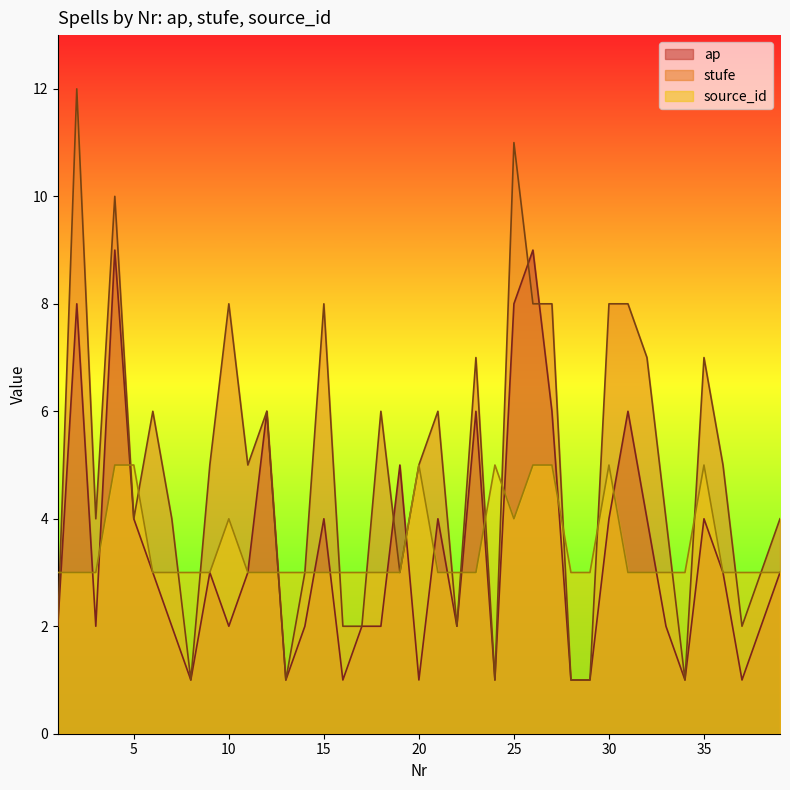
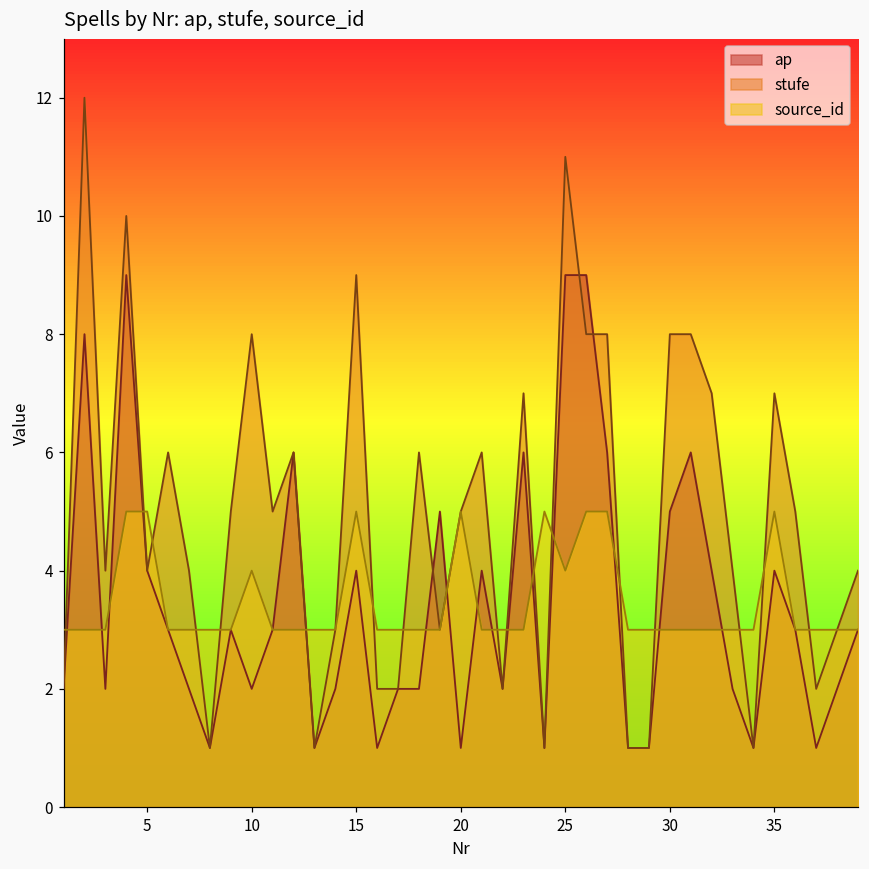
stufe, 15: 8 -> 9
source_id, 15: 3 -> 5
ap, 25: 8 -> 9
ap, 30: 4 -> 5
source_id, 30: 5 -> 3
